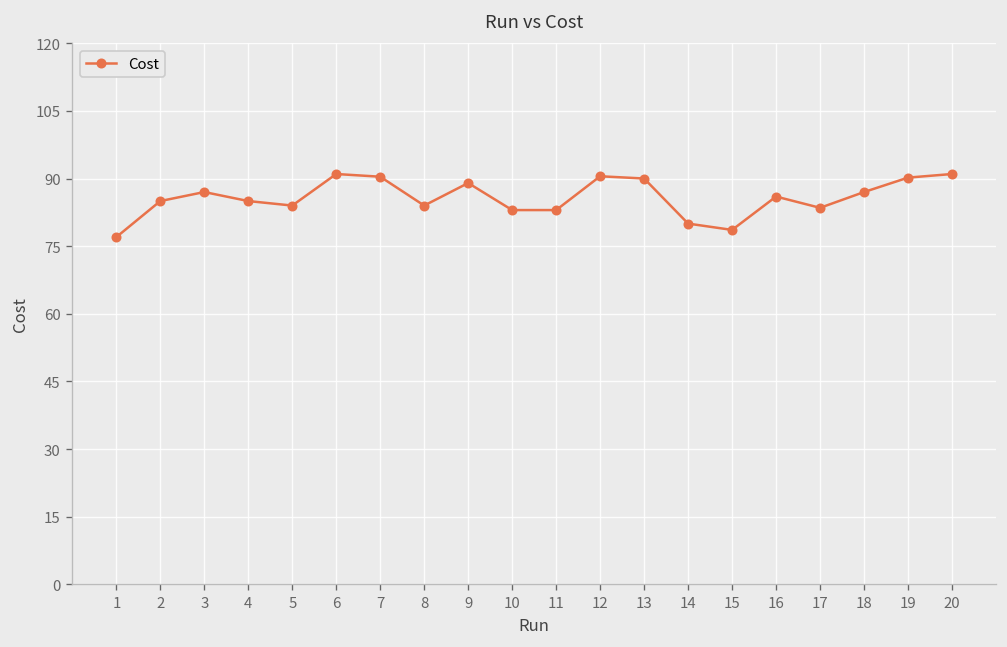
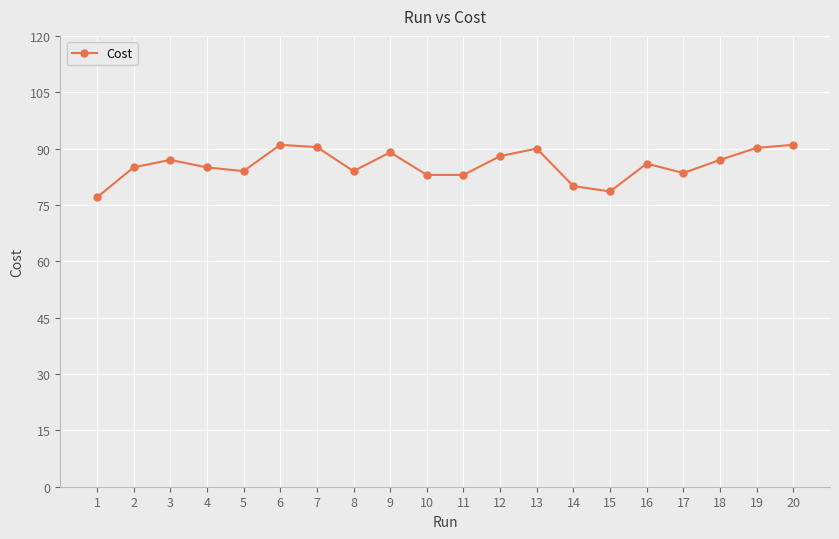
12: 91 -> 88
